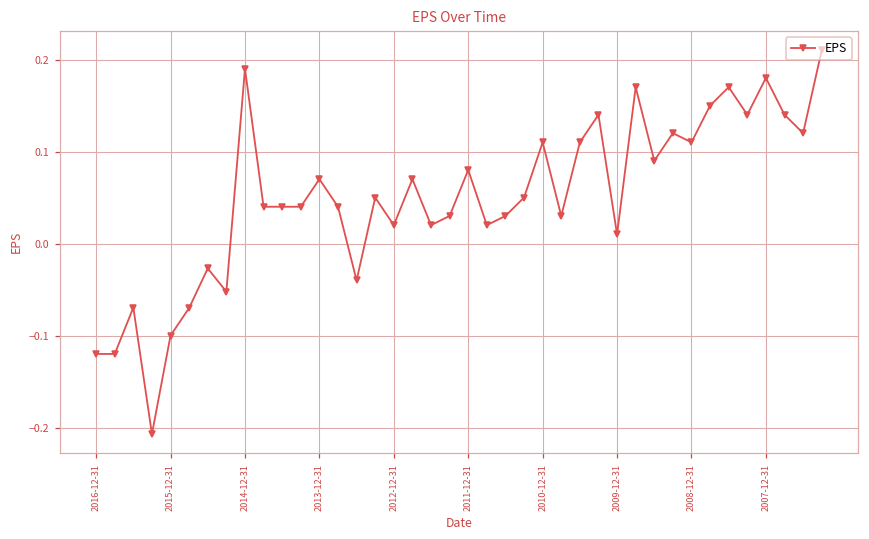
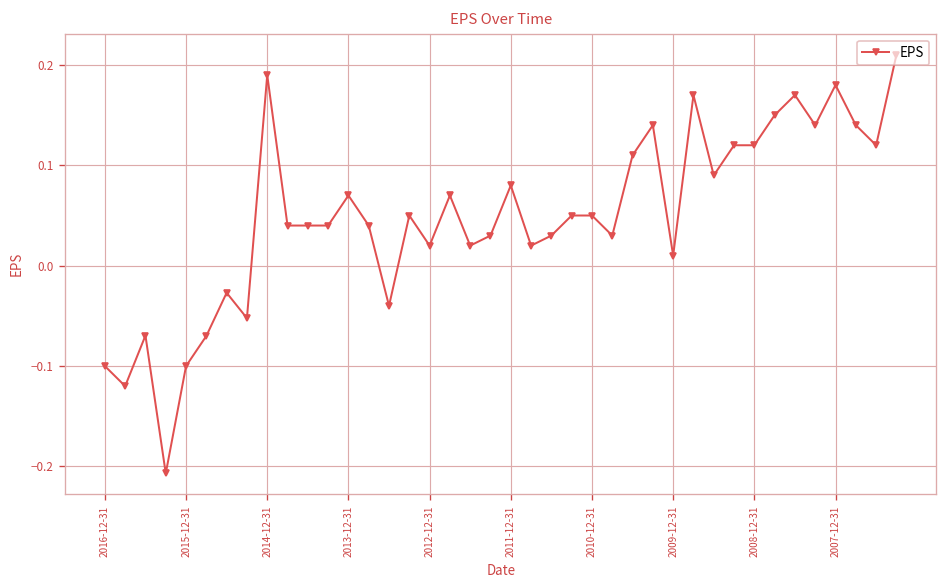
2016-12-31: -0.12 -> -0.10
2010-12-31: 0.11 -> 0.05
2008-12-31: 0.11 -> 0.12
